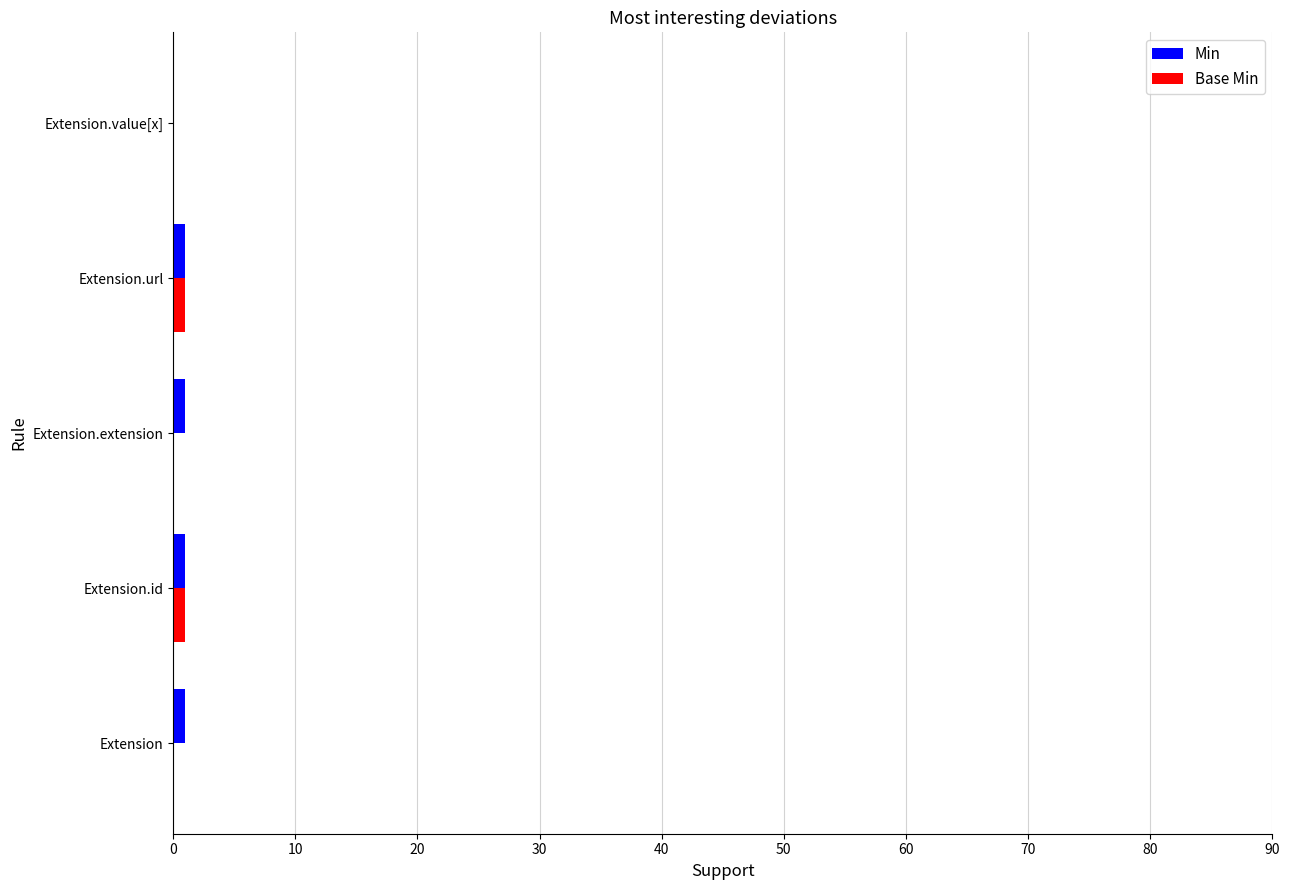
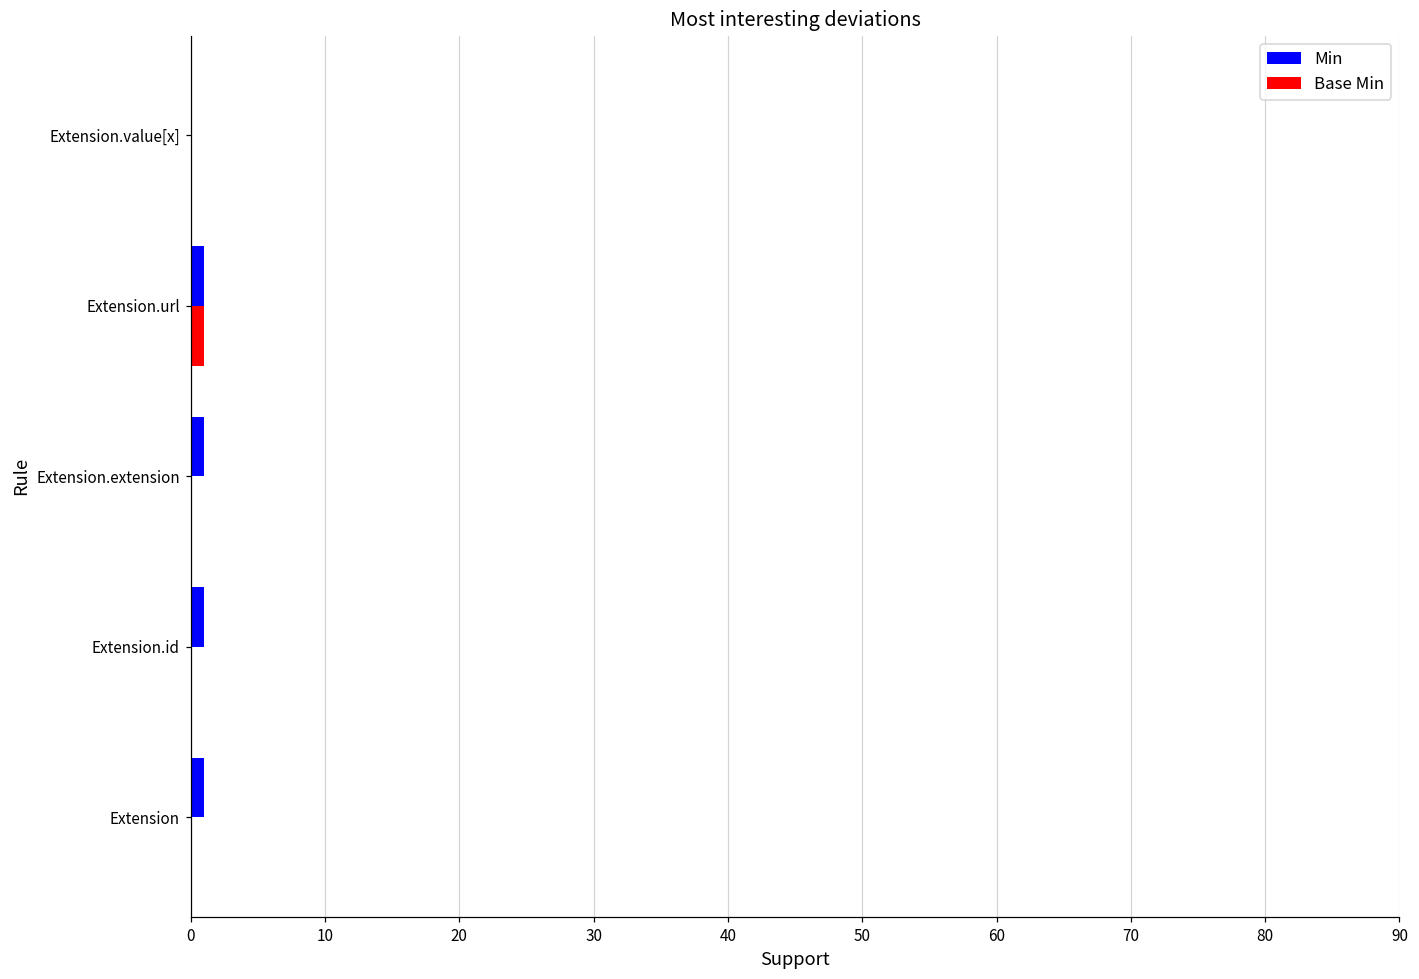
Base Min, Extension.id: 1 -> 0
